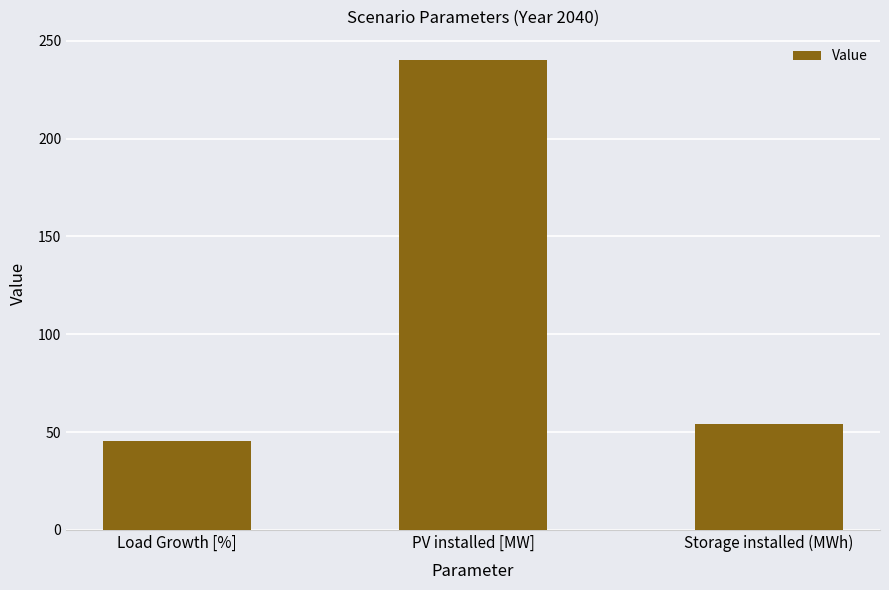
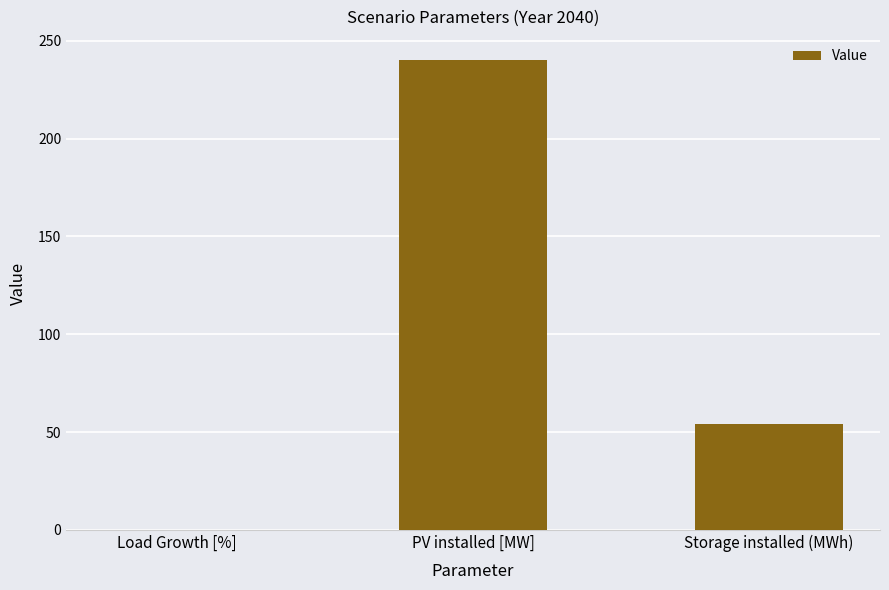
Load Growth [%]: 45 -> 0
